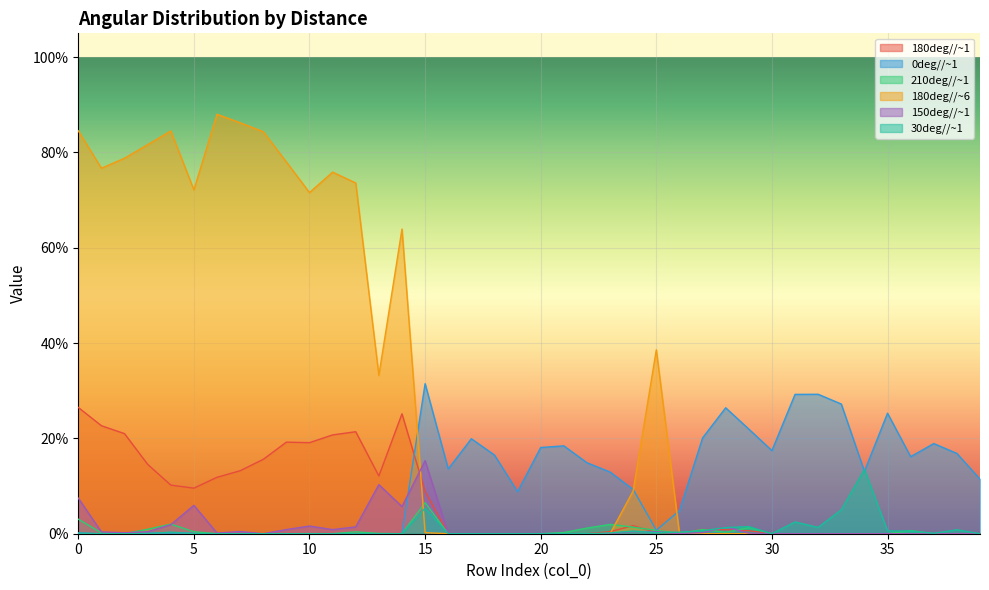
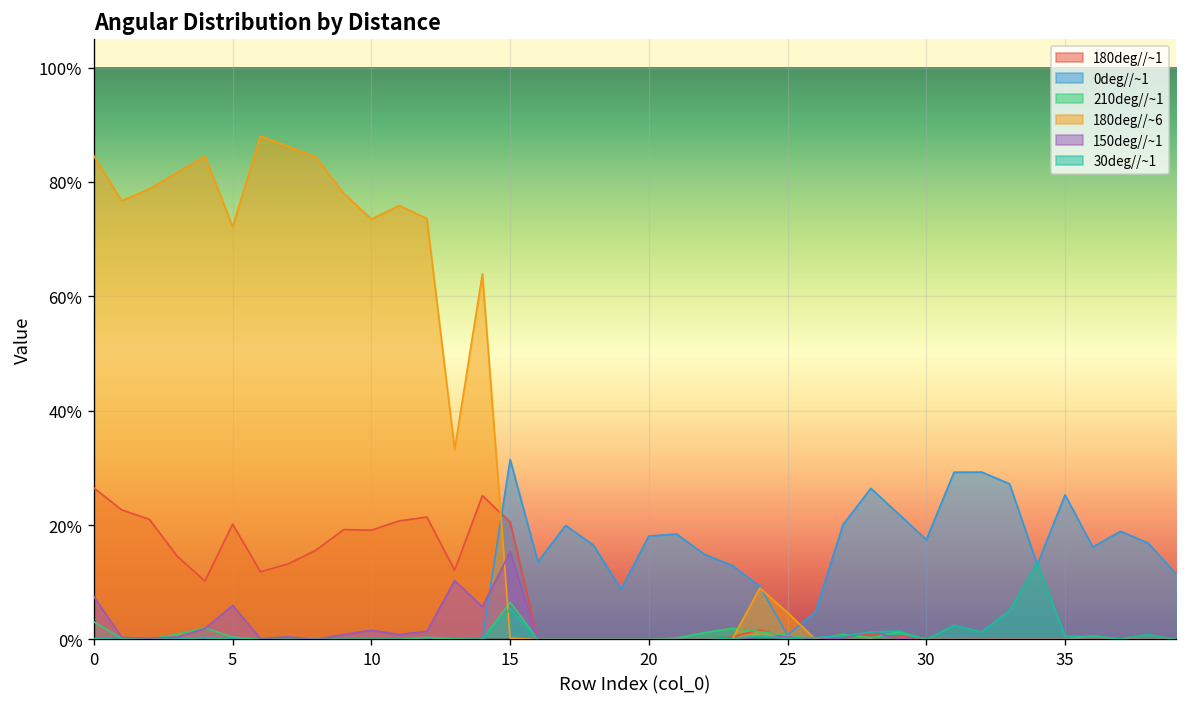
180deg//~1, 5: 10% -> 20%
180deg//~6, 10: 72% -> 74%
180deg//~1, 15: 9% -> 21%
180deg//~6, 25: 39% -> 5%
